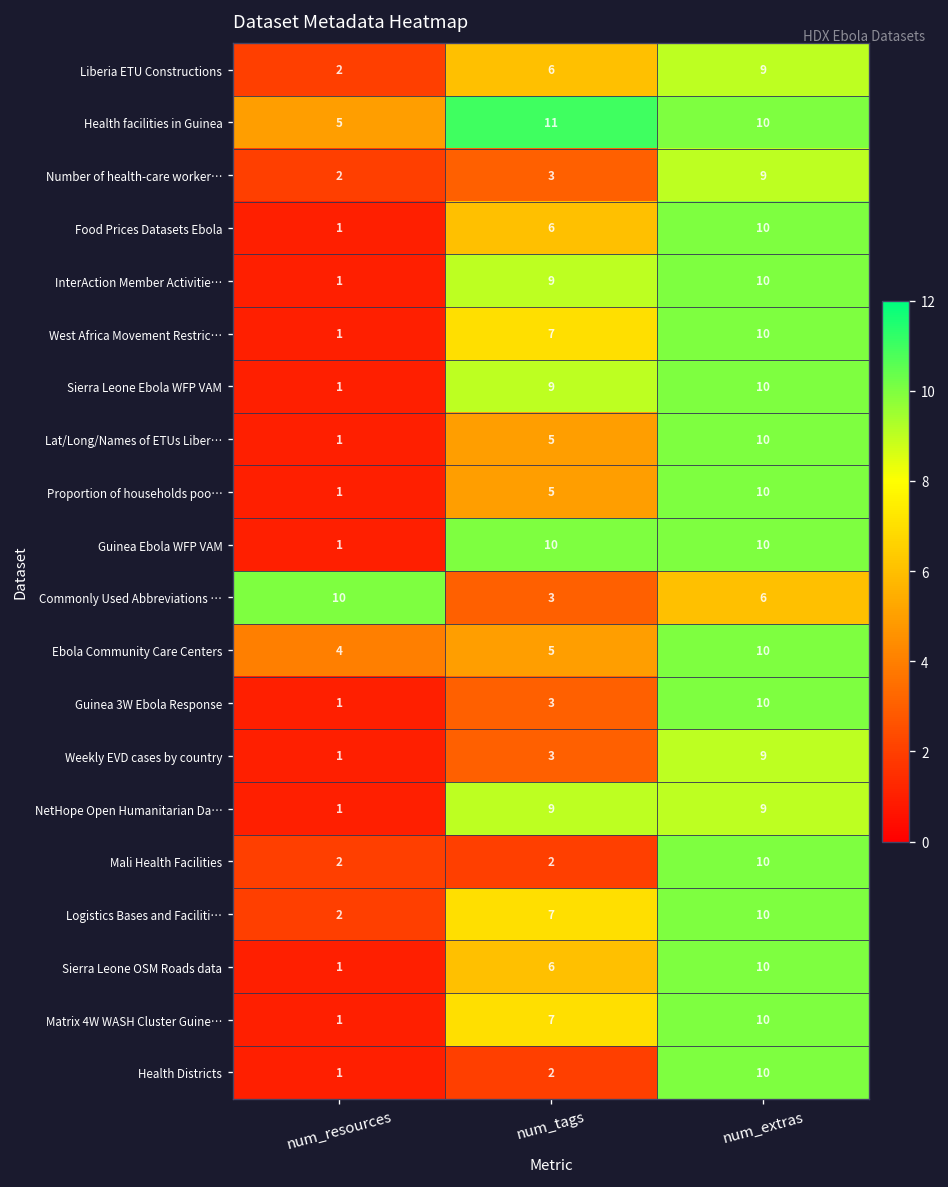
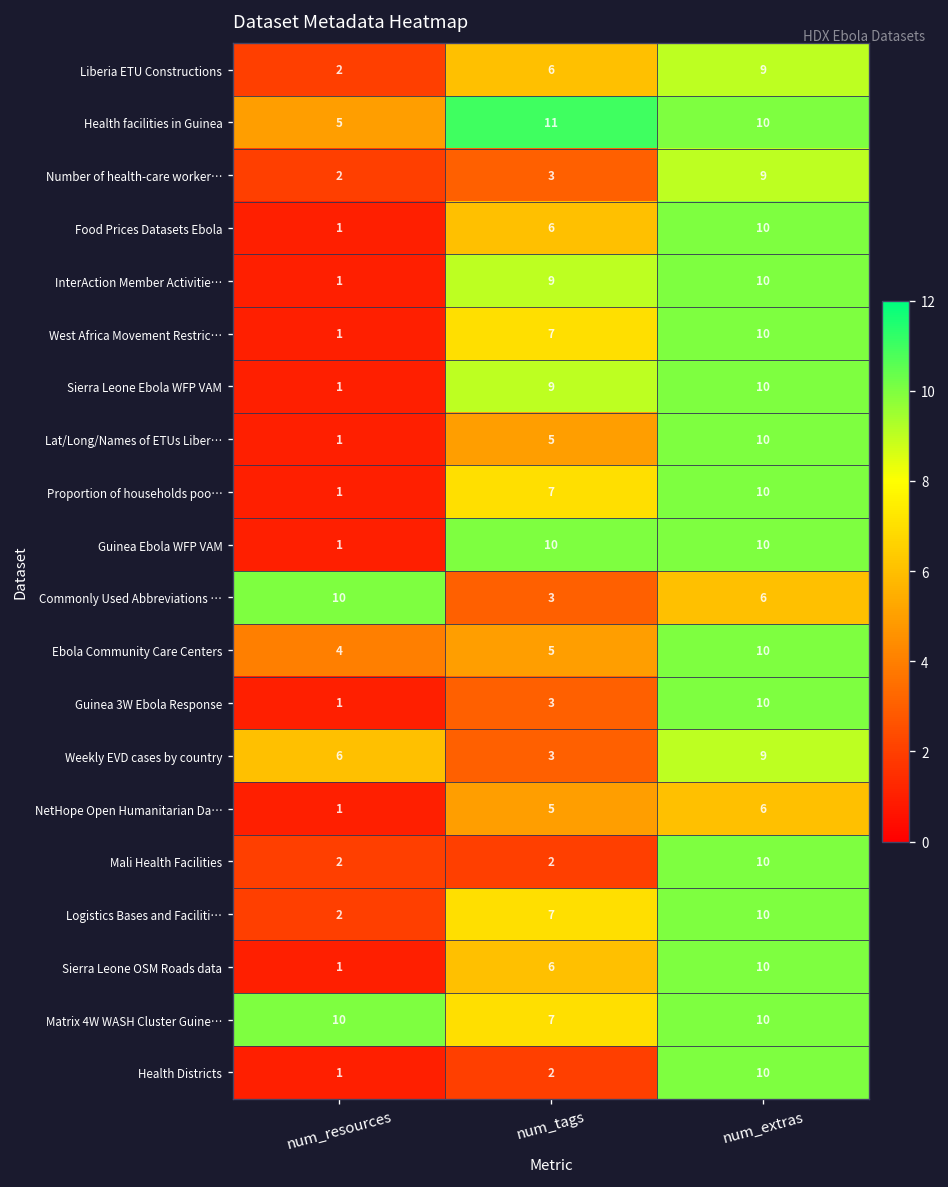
Proportion of households poo…, num_tags: 5 -> 7
Weekly EVD cases by country, num_resources: 1 -> 6
NetHope Open Humanitarian Da…, num_tags: 9 -> 5
NetHope Open Humanitarian Da…, num_extras: 9 -> 6
Matrix 4W WASH Cluster Guine…, num_resources: 1 -> 10
